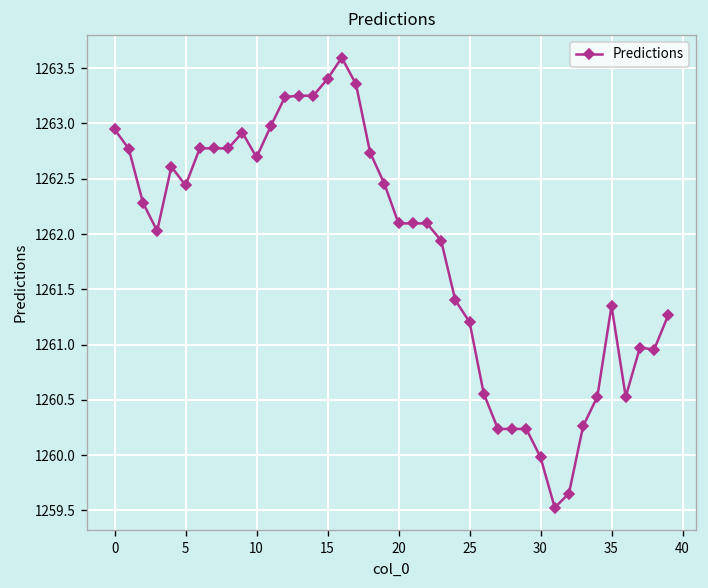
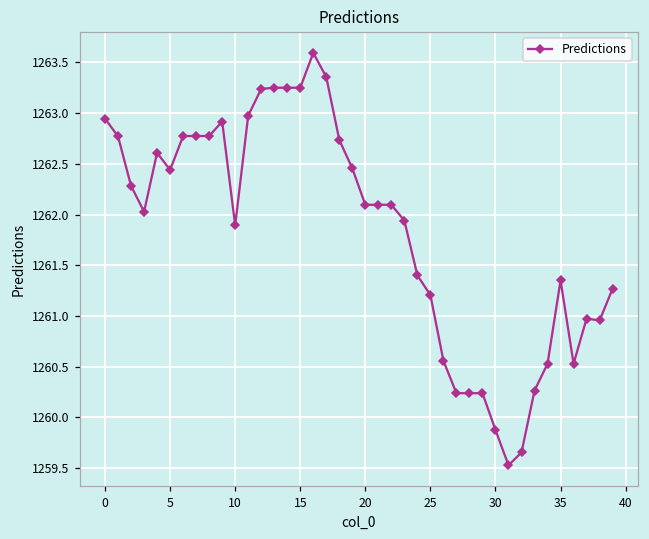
10: 1262.7 -> 1261.9
15: 1263.4 -> 1263.3
30: 1260.0 -> 1259.9
